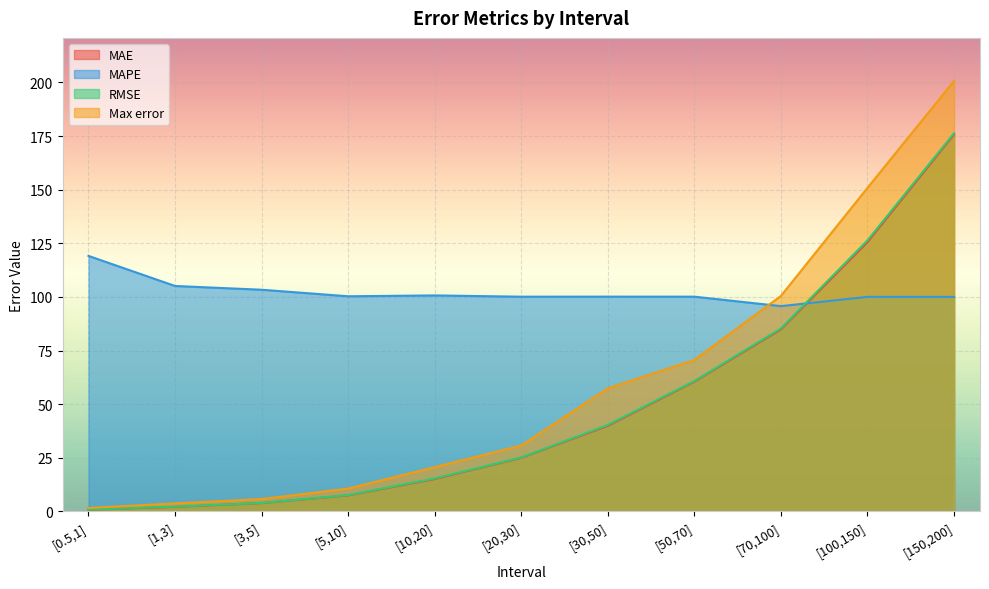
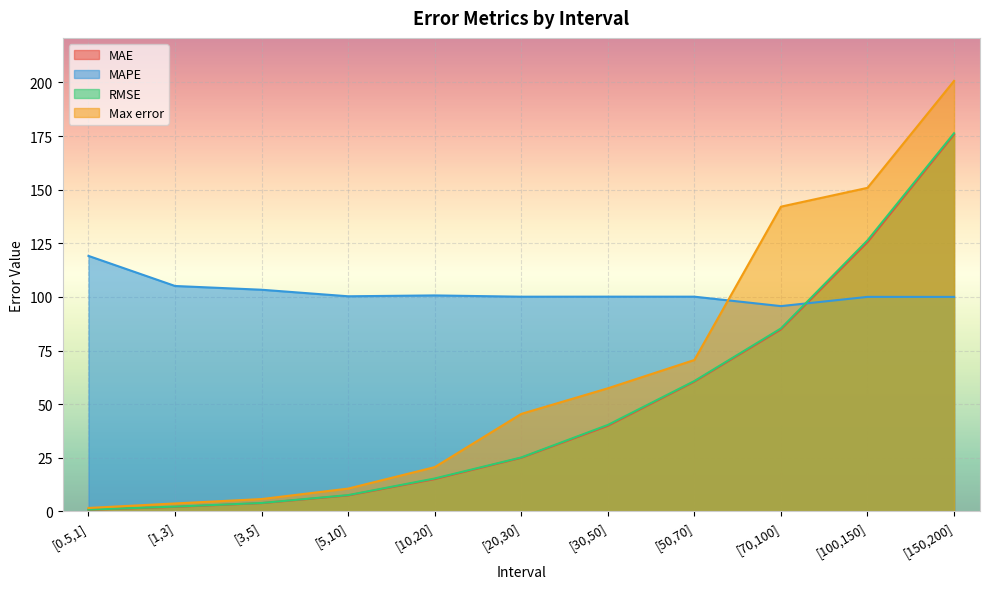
Max error, [20,30]: 31 -> 45
Max error, [70,100]: 100 -> 142
